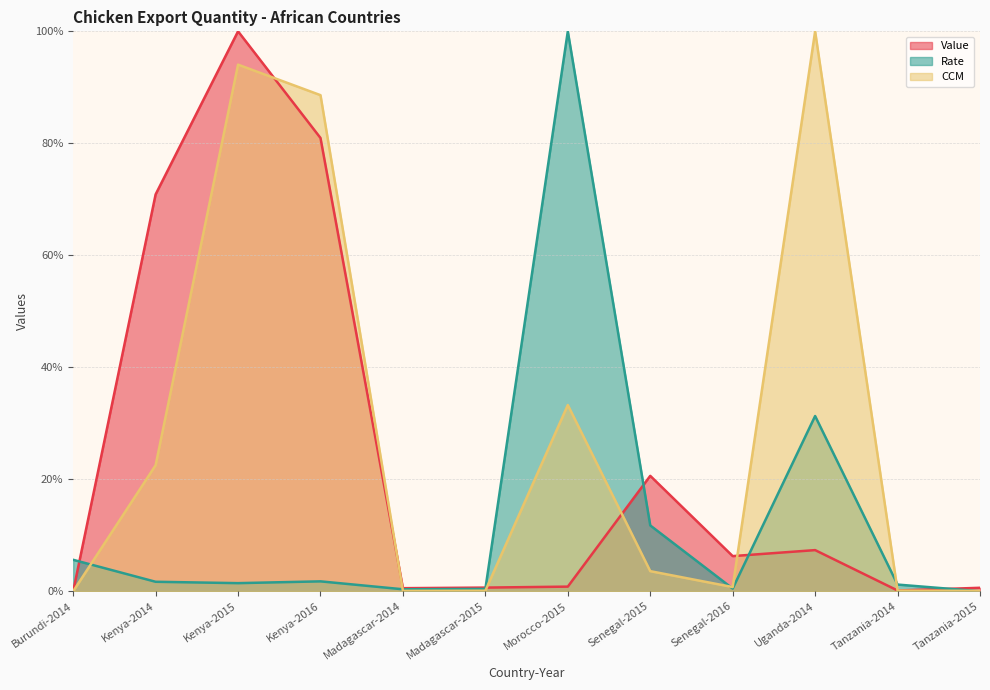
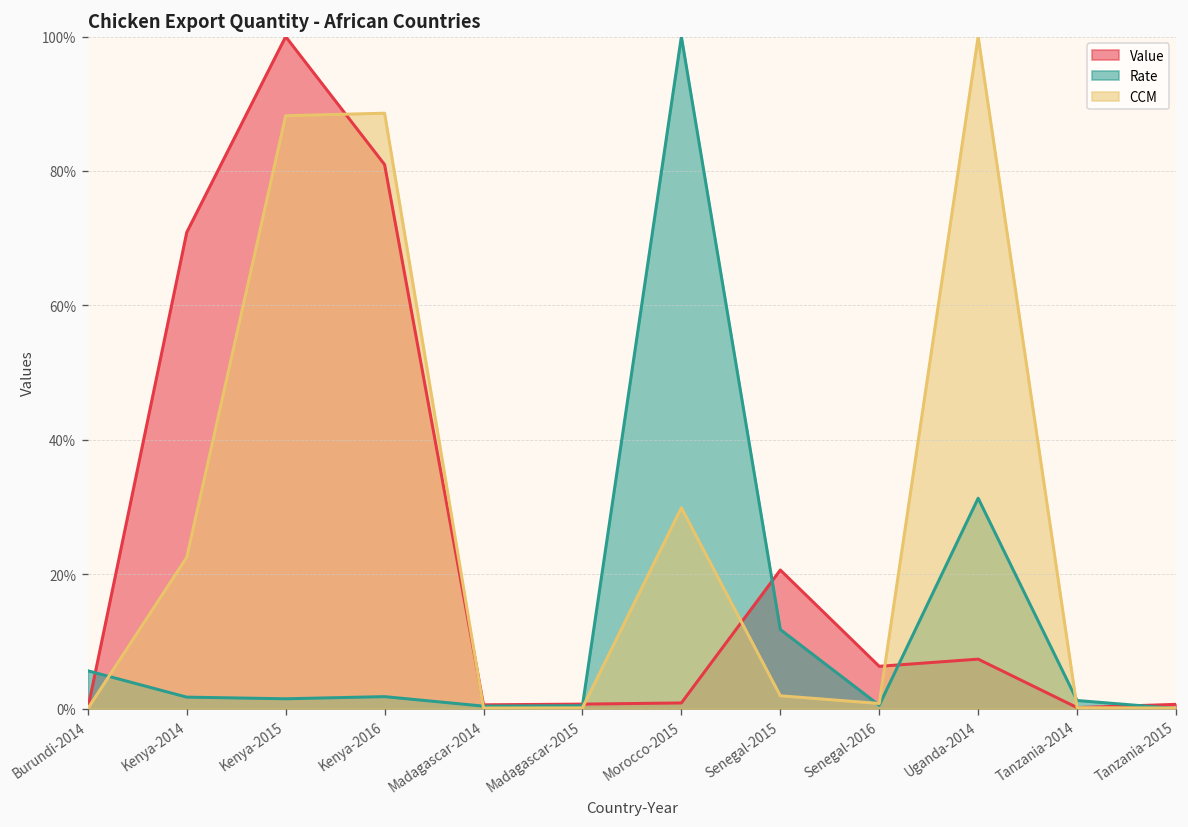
CCM, Kenya-2015: 94% -> 88%
CCM, Morocco-2015: 33% -> 30%
CCM, Senegal-2015: 4% -> 2%
